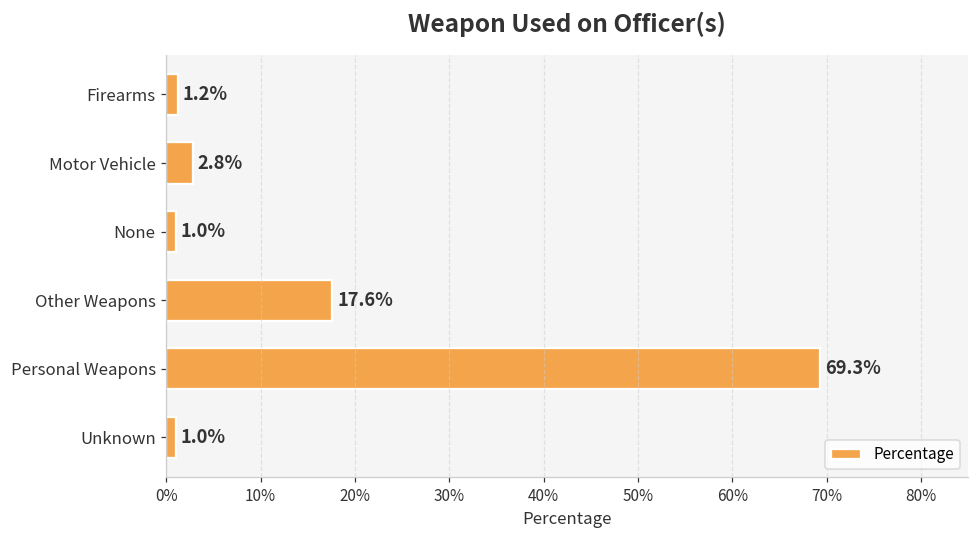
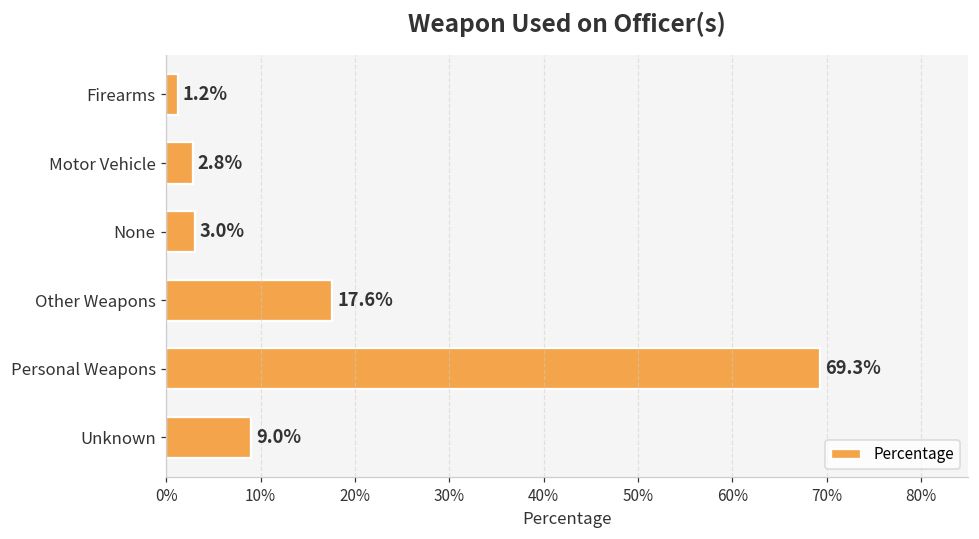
None: 1.0% -> 3.0%
Unknown: 1.0% -> 9.0%
